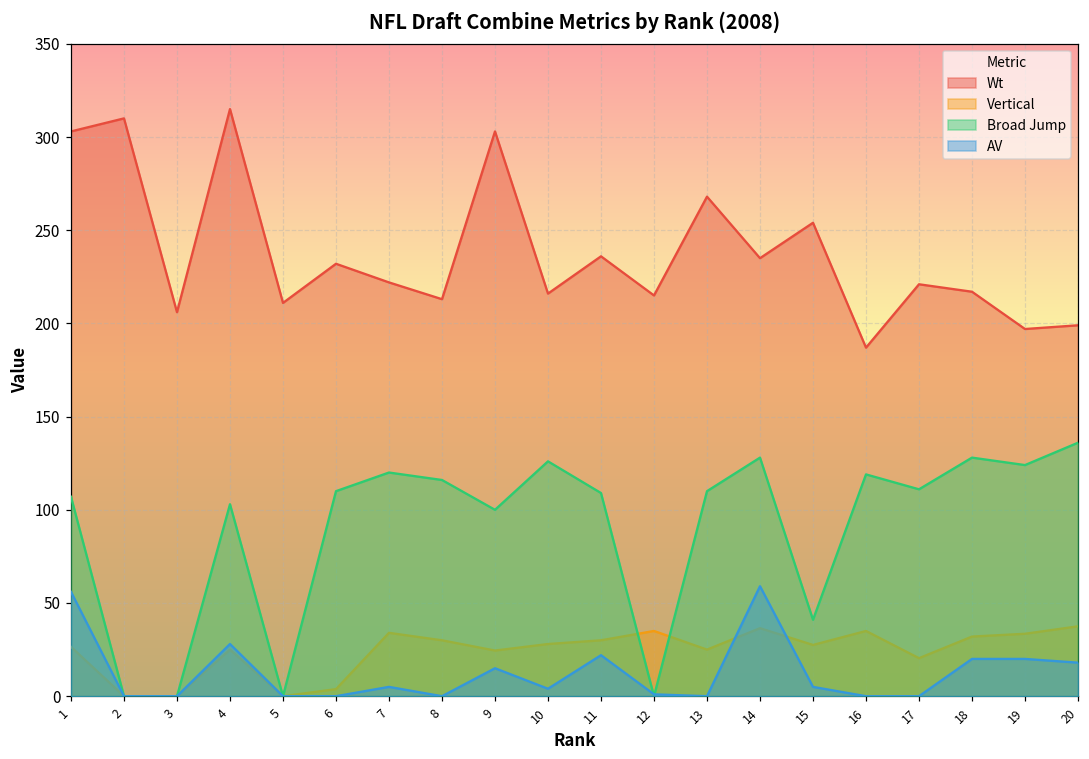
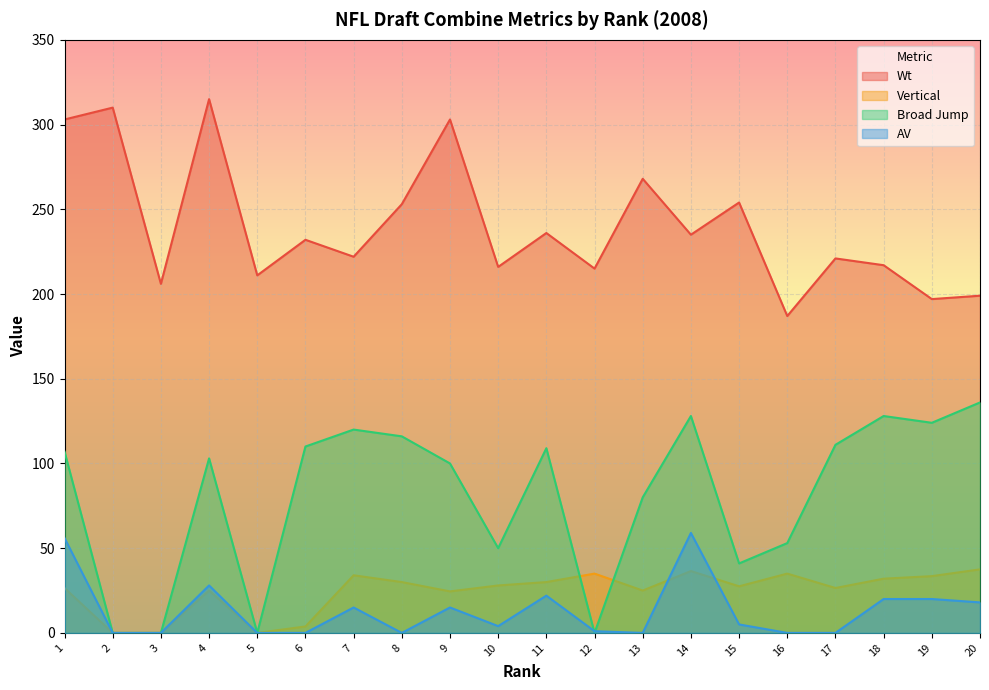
AV, 7: 5 -> 15
Wt, 8: 213 -> 253
Broad Jump, 10: 126 -> 50
Broad Jump, 13: 110 -> 80
Broad Jump, 16: 119 -> 53
Vertical, 17: 20 -> 27
